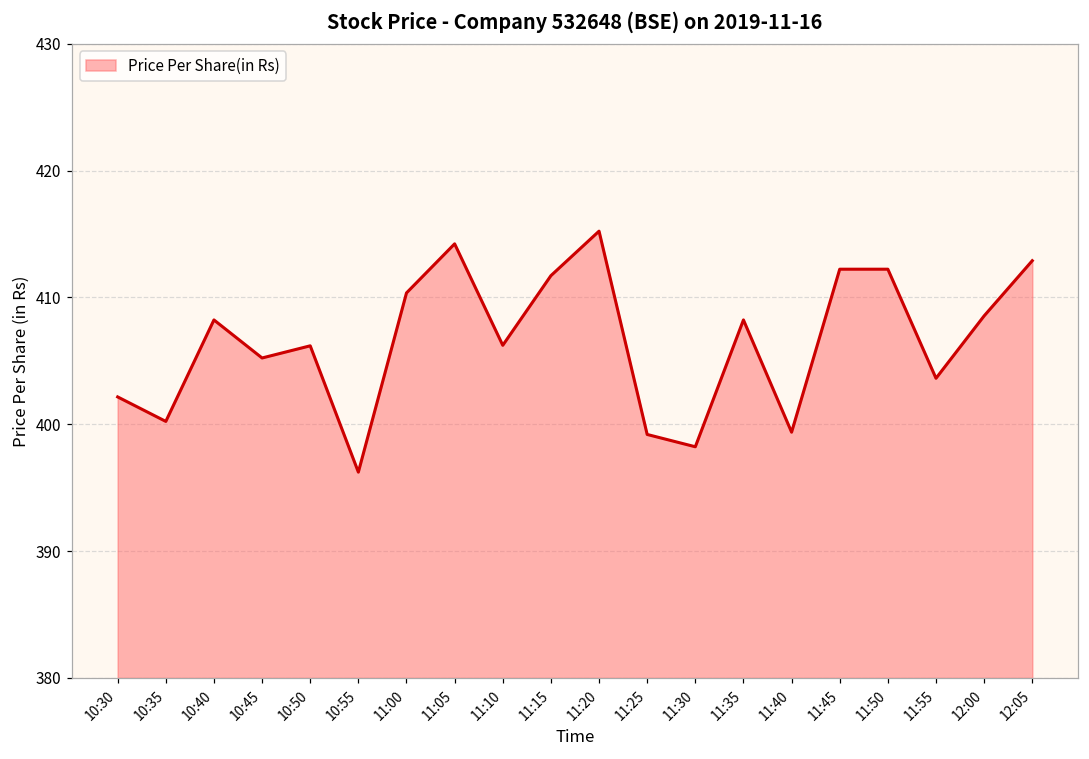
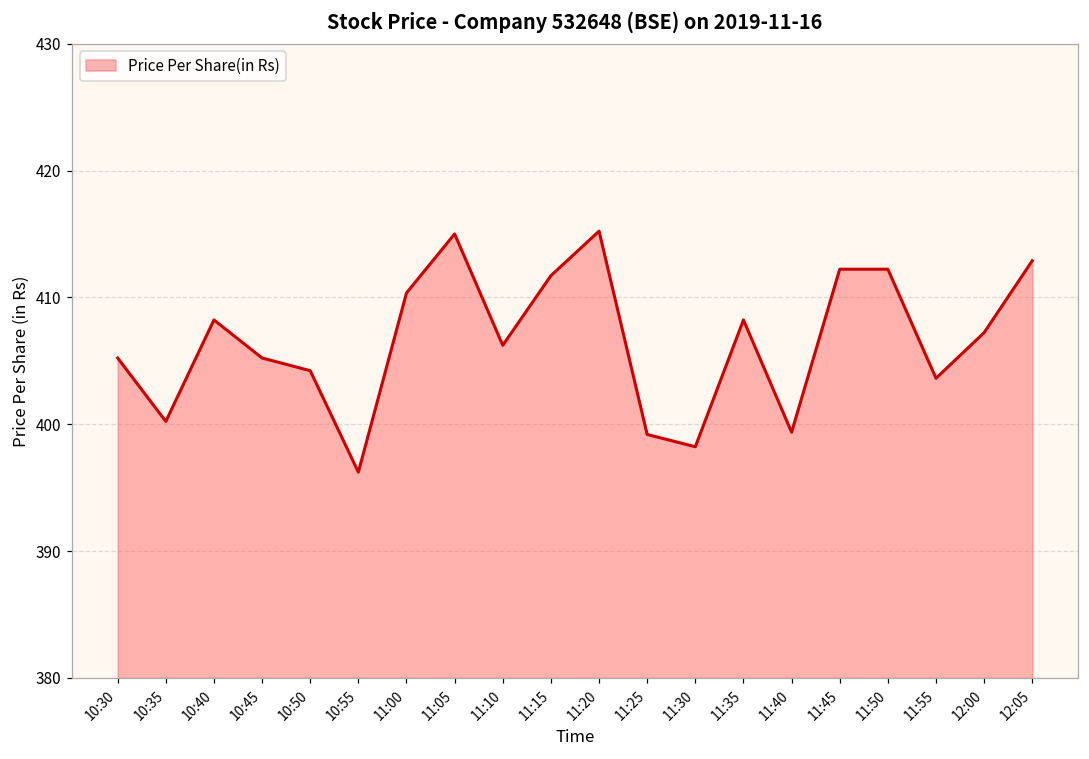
10:30: 402.2 -> 405.2
10:50: 406.2 -> 404.2
11:05: 414.2 -> 415.0
12:00: 408.6 -> 407.2
